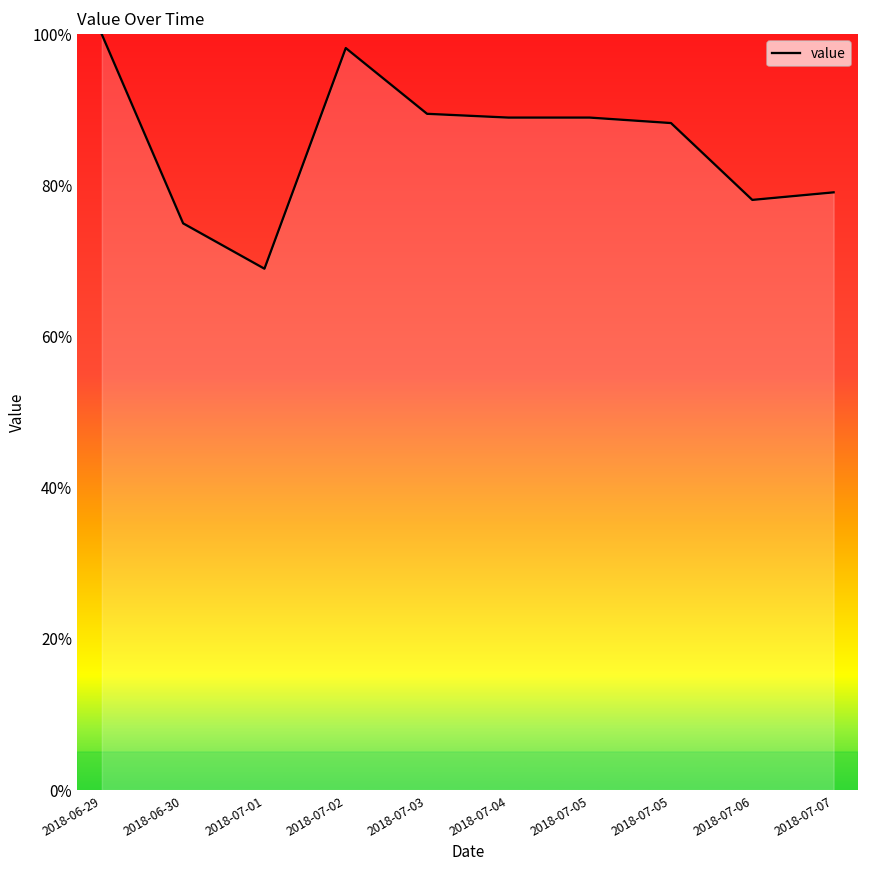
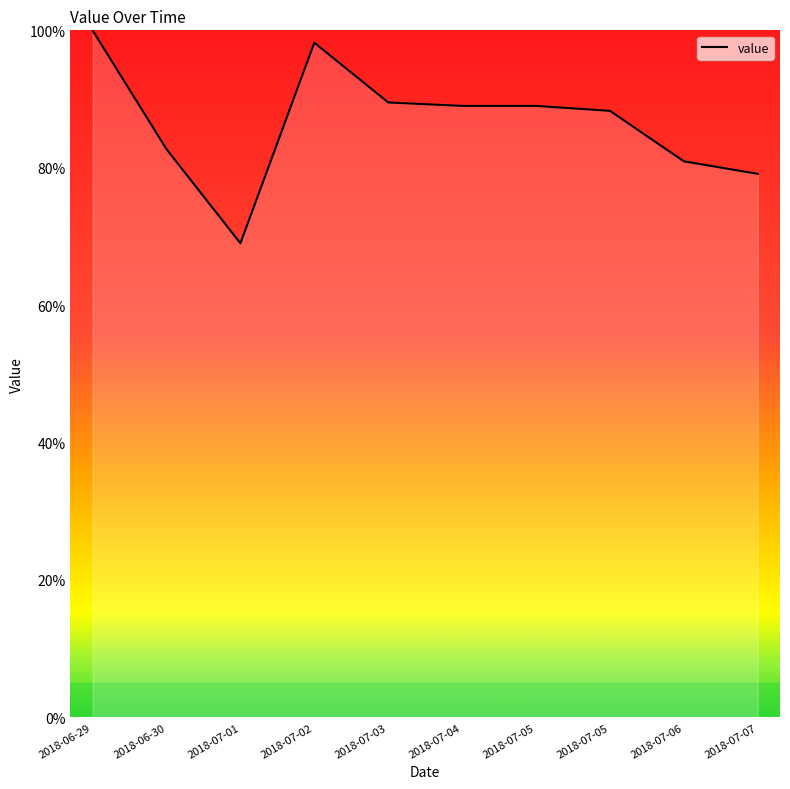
2018-06-30: 75% -> 83%
2018-07-06: 78% -> 81%
